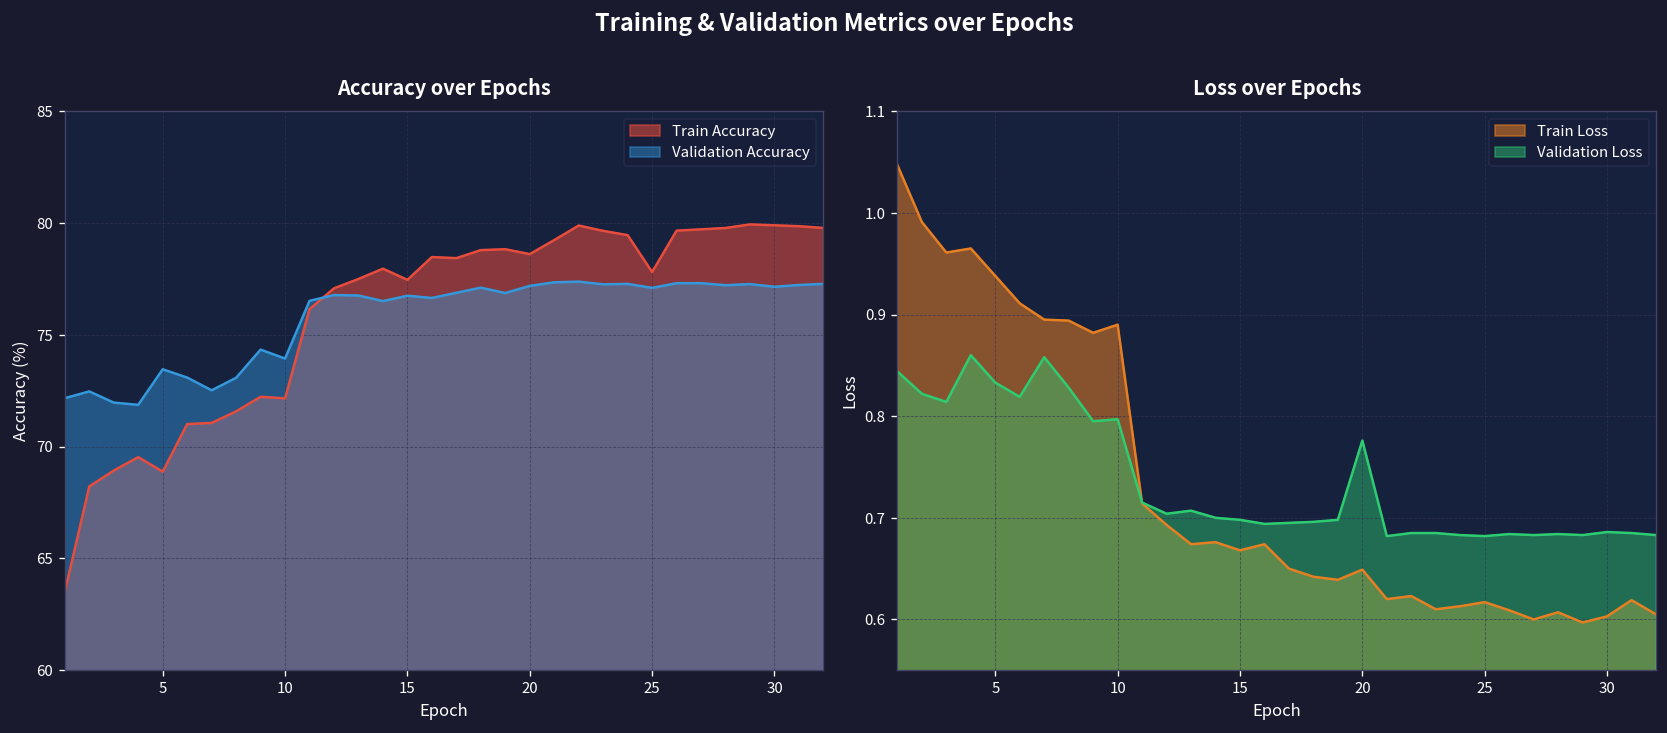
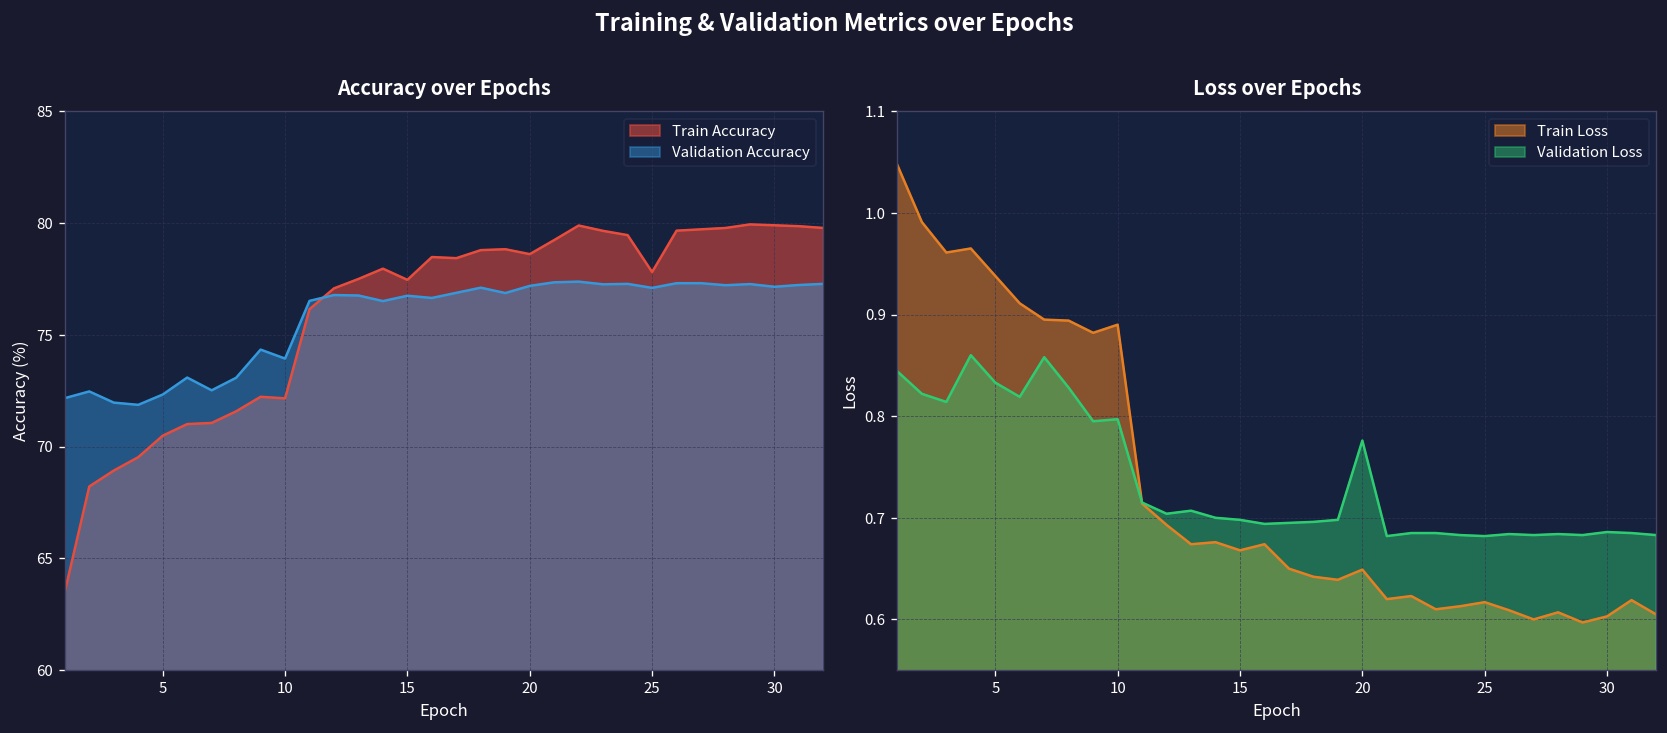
Accuracy over Epochs, Train Accuracy, 5: 68.9 -> 70.5
Accuracy over Epochs, Validation Accuracy, 5: 73.5 -> 72.3
